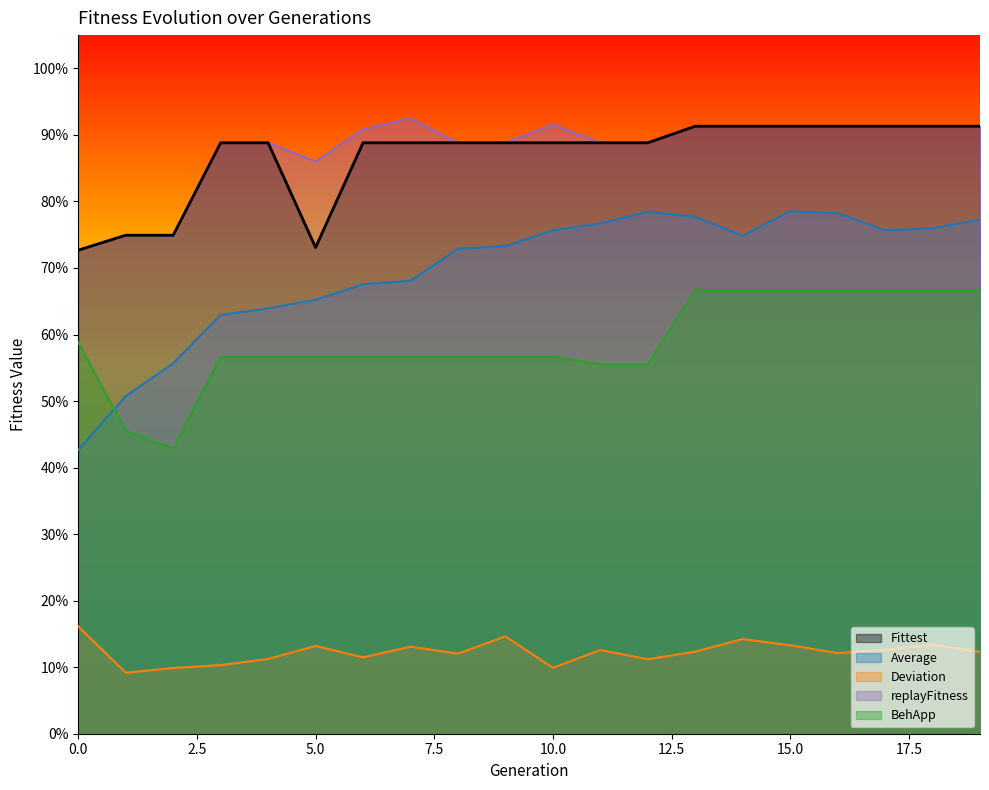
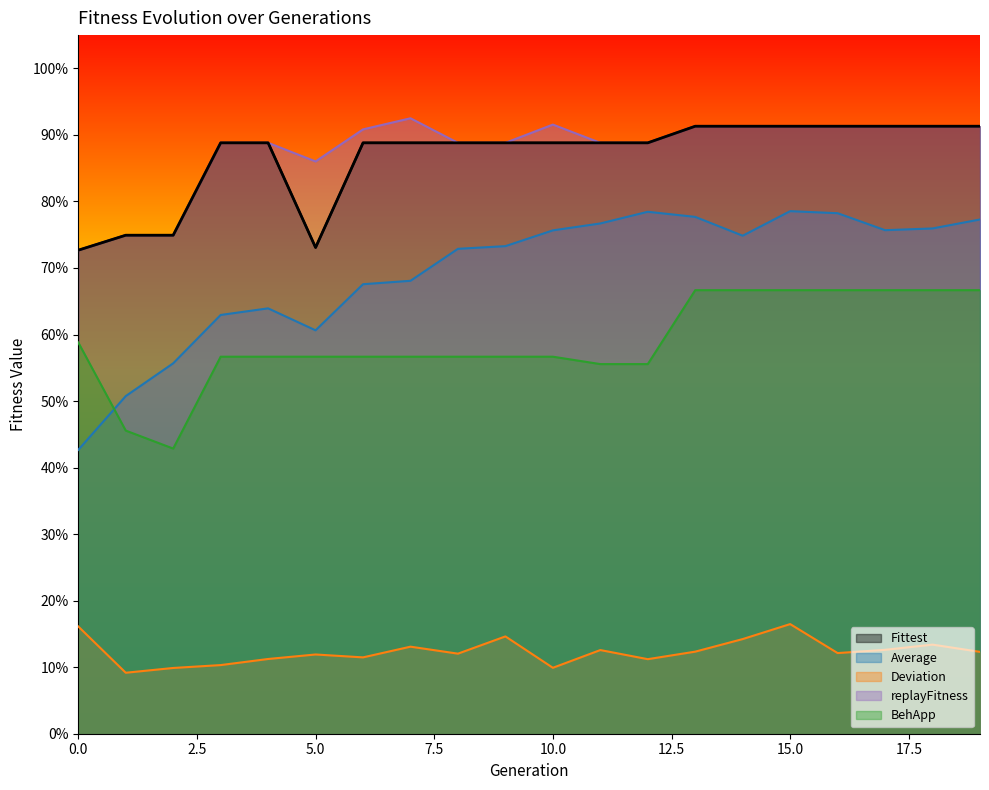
Average, 5.0: 65% -> 61%
Deviation, 5.0: 13% -> 12%
Deviation, 15.0: 13% -> 16%
